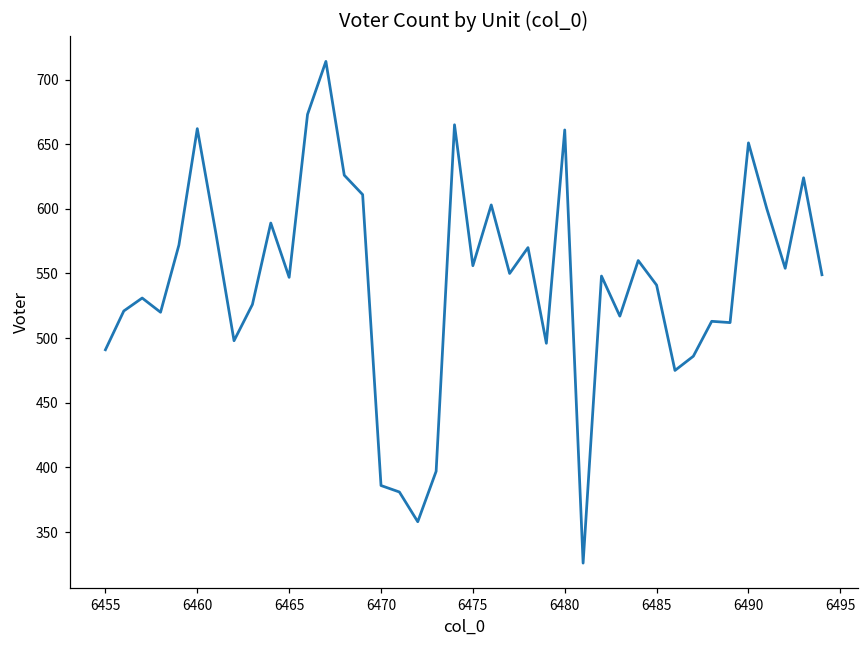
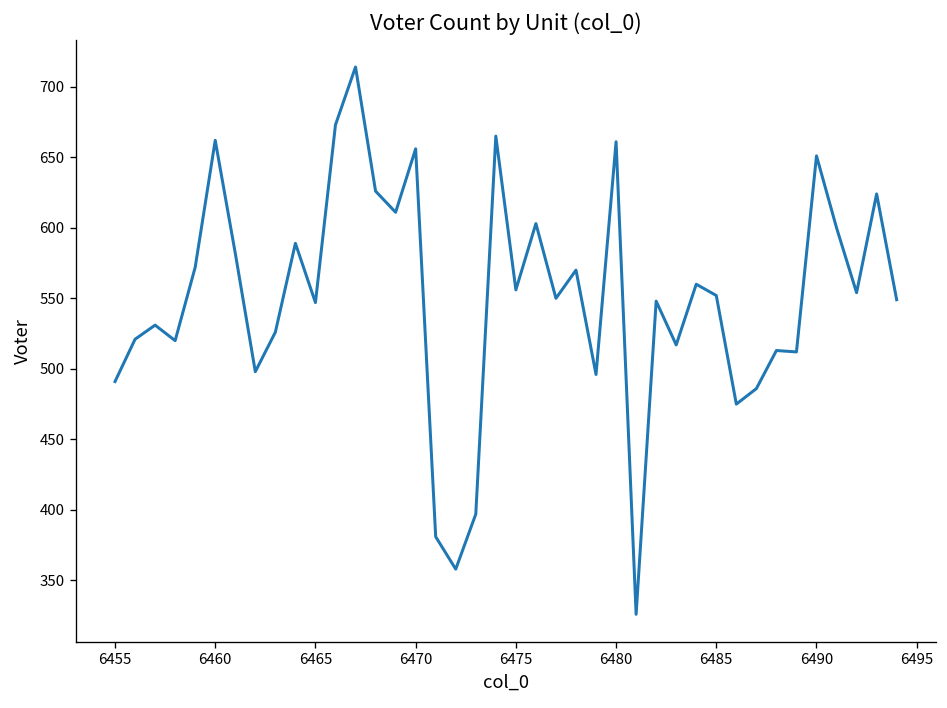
6470: 386 -> 656
6485: 541 -> 552
